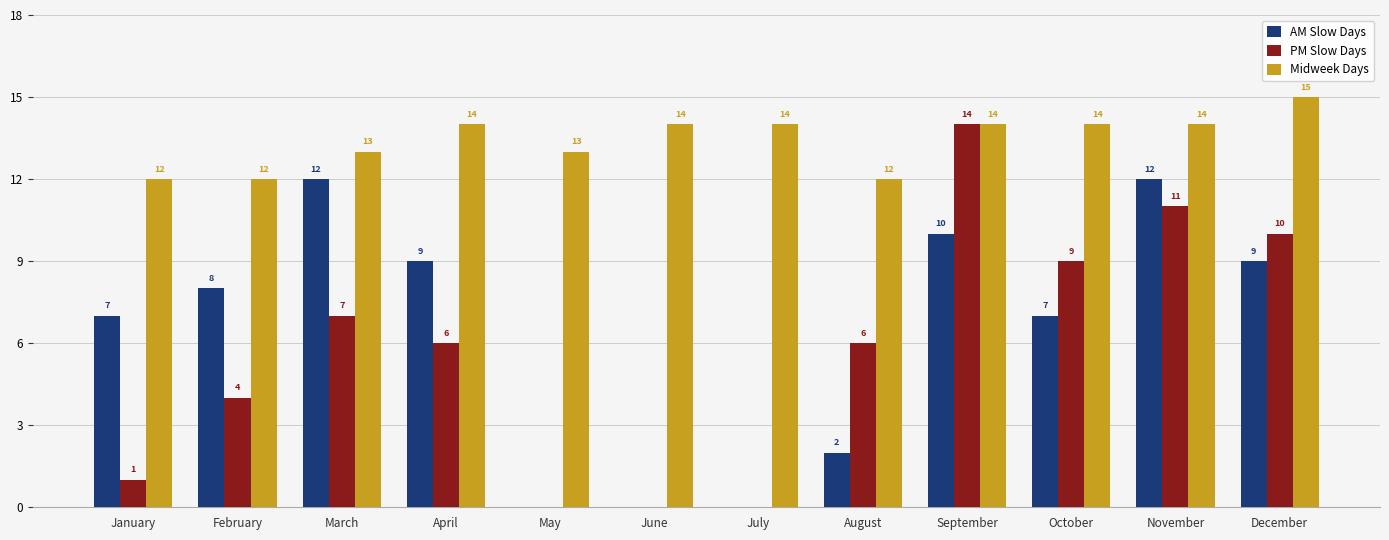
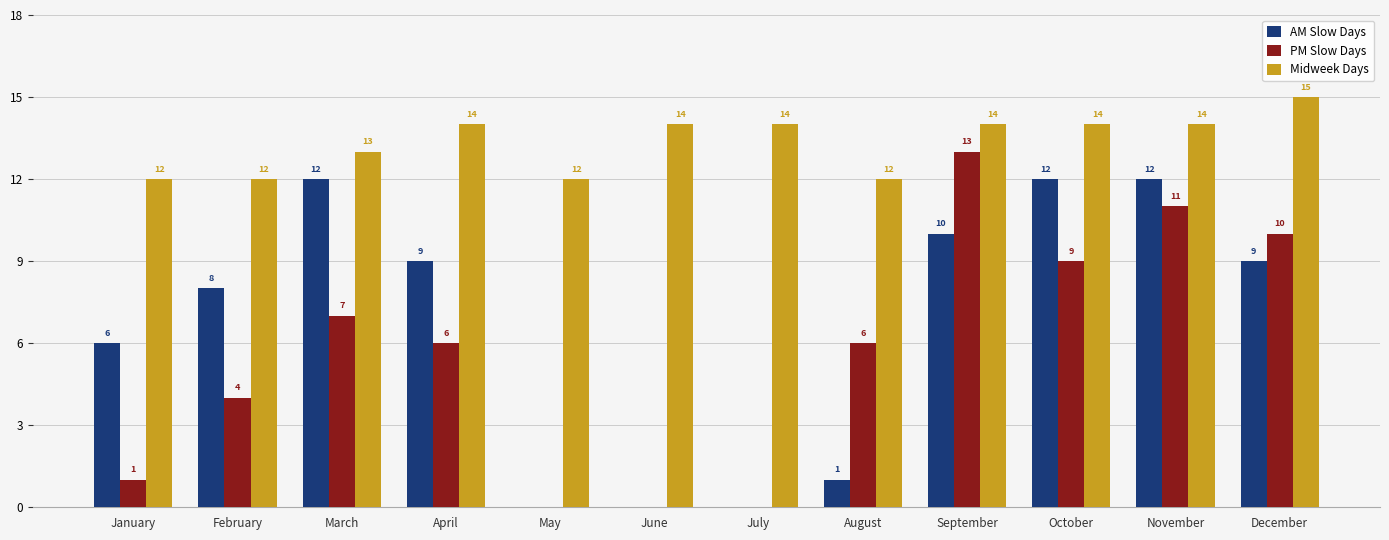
AM Slow Days, January: 7 -> 6
Midweek Days, May: 13 -> 12
AM Slow Days, August: 2 -> 1
PM Slow Days, September: 14 -> 13
AM Slow Days, October: 7 -> 12
